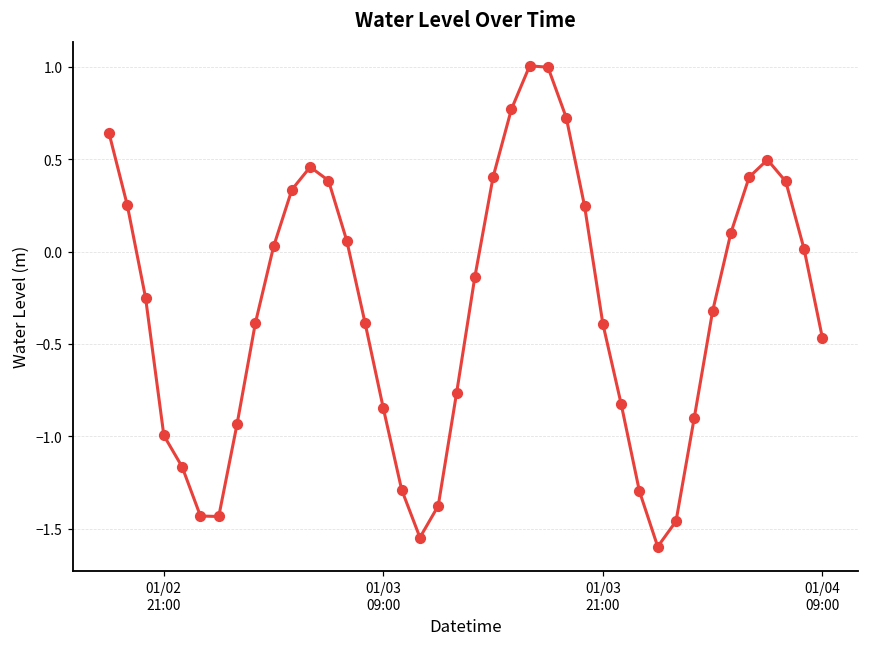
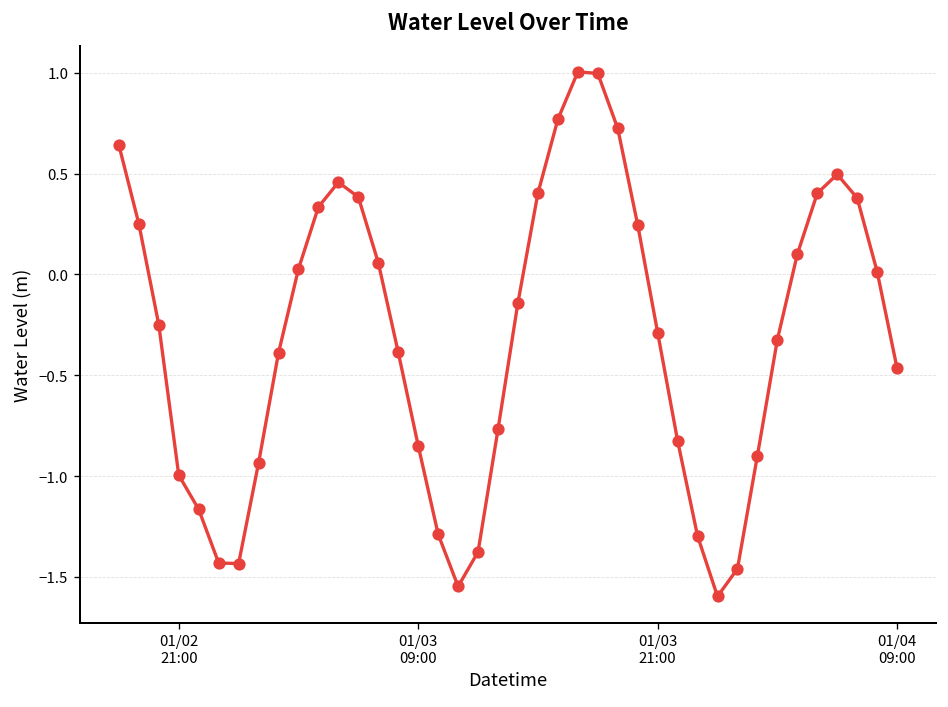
01/03 21:00: -0.39 -> -0.29
